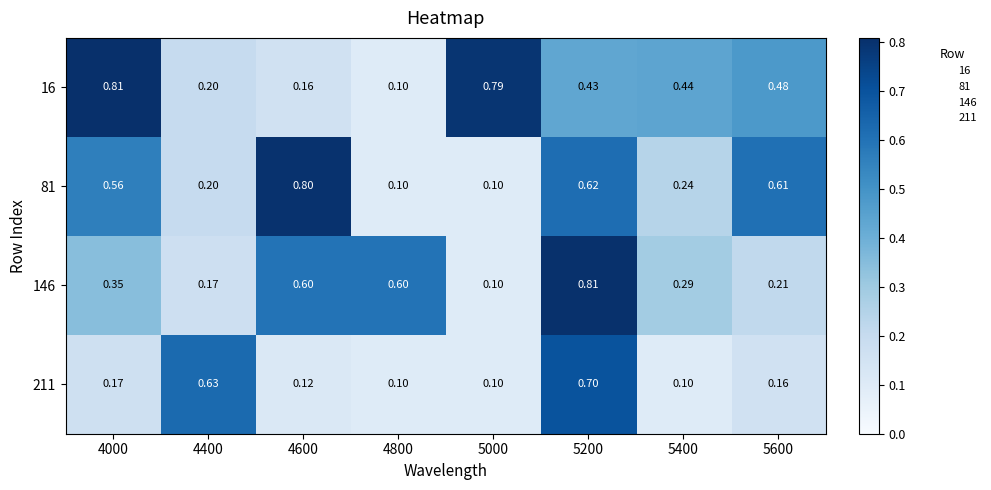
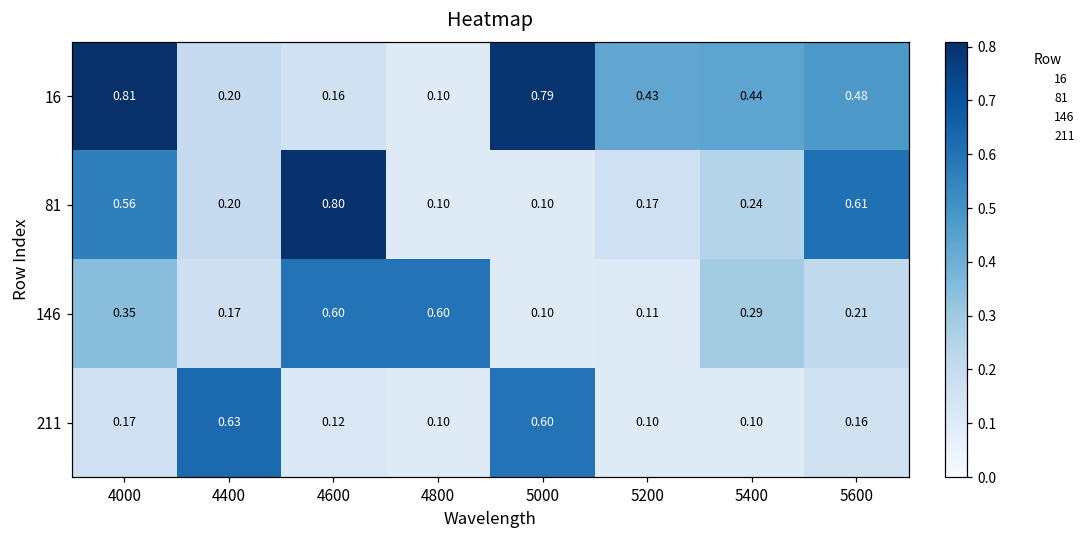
81, 5200: 0.62 -> 0.17
146, 5200: 0.81 -> 0.11
211, 5000: 0.10 -> 0.60
211, 5200: 0.70 -> 0.10
